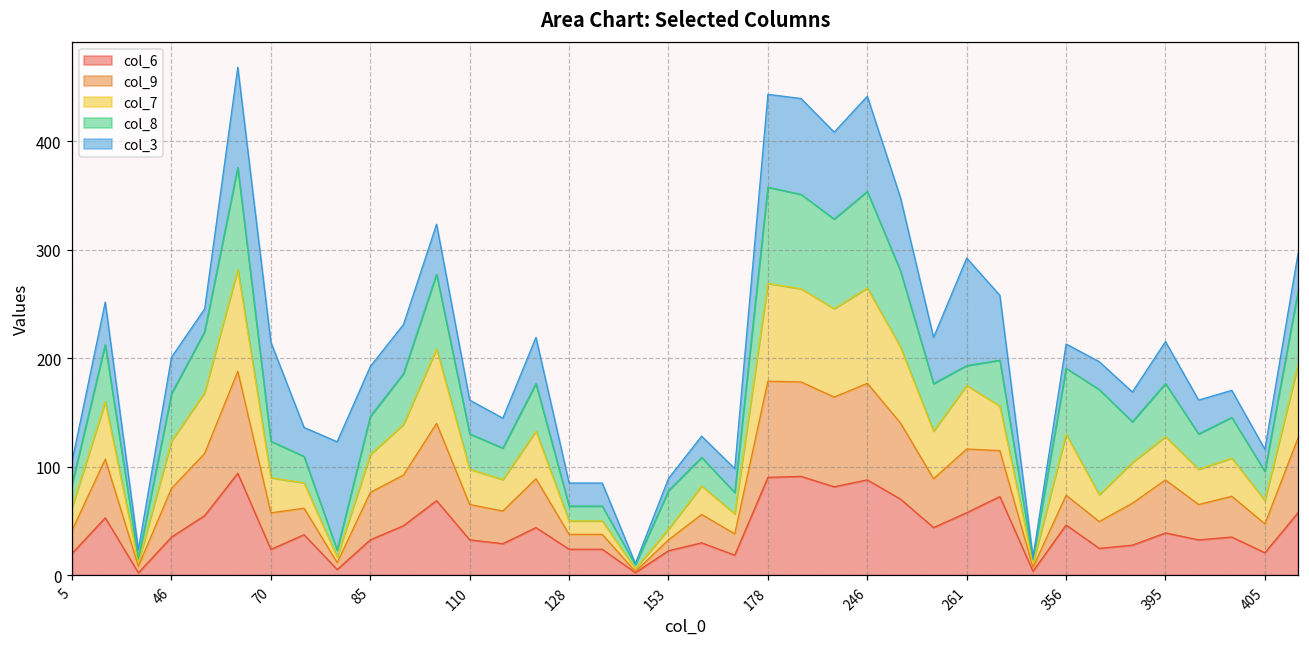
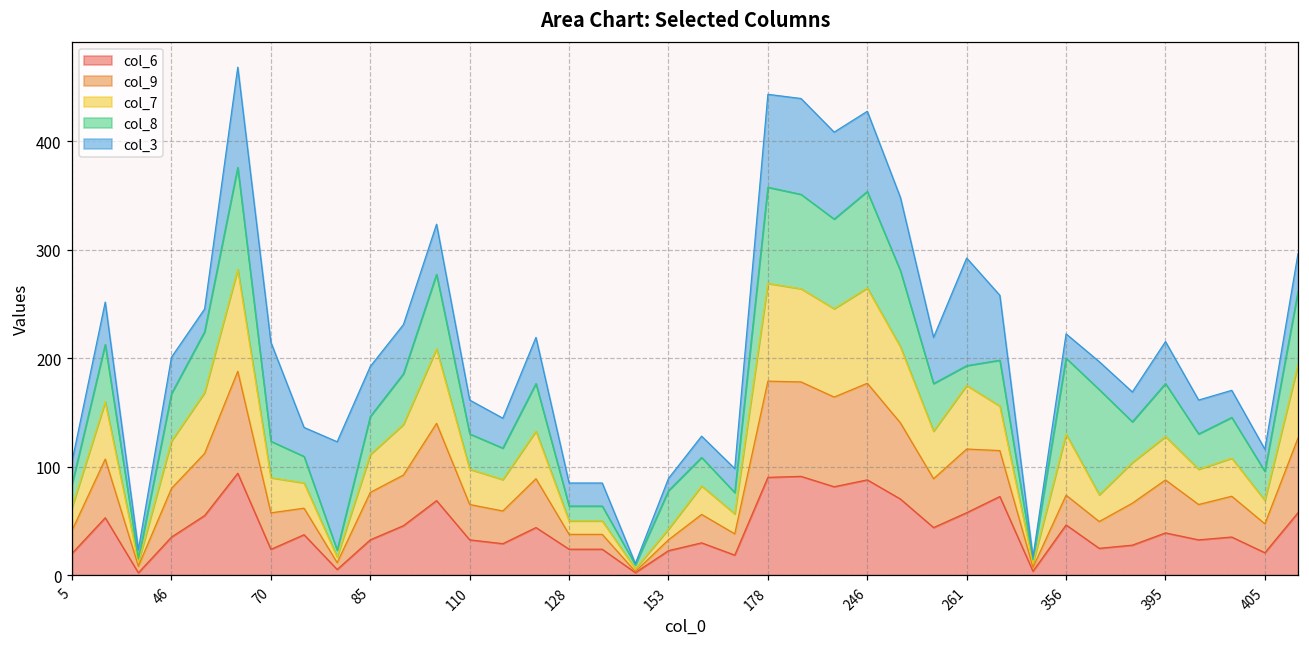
col_3, 246: 90 -> 70
col_8, 356: 60 -> 70
